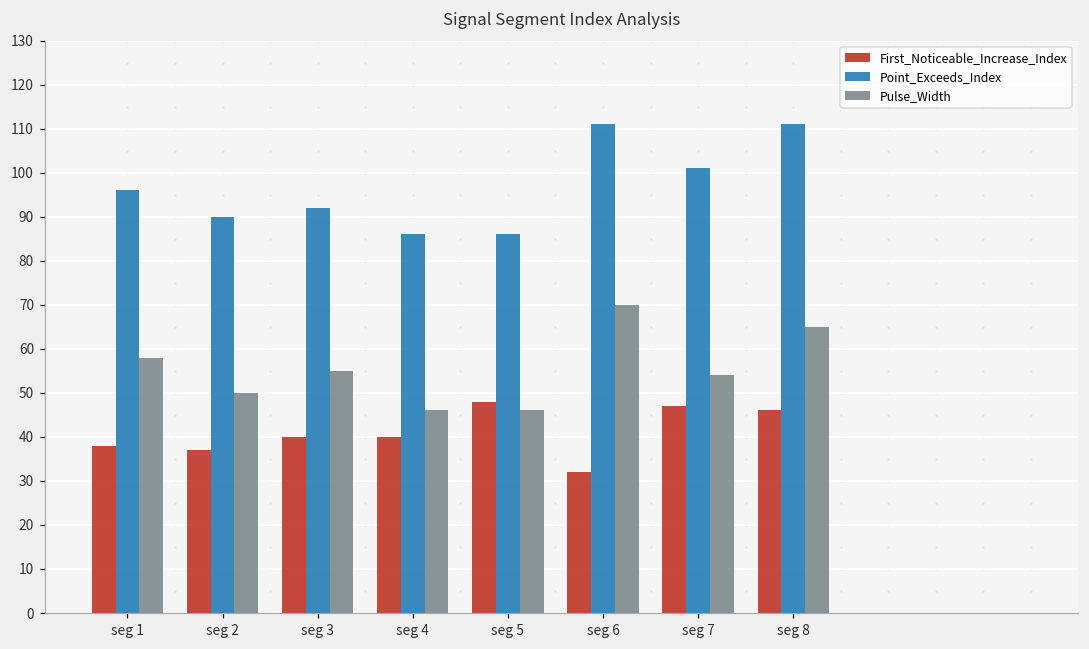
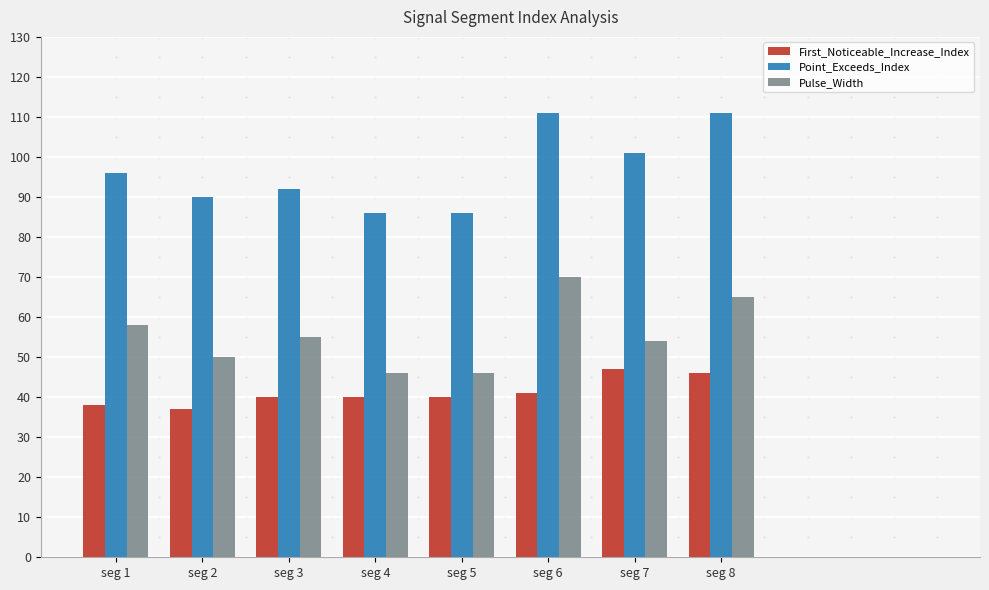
First_Noticeable_Increase_Index, seg 5: 48 -> 40
First_Noticeable_Increase_Index, seg 6: 32 -> 41
